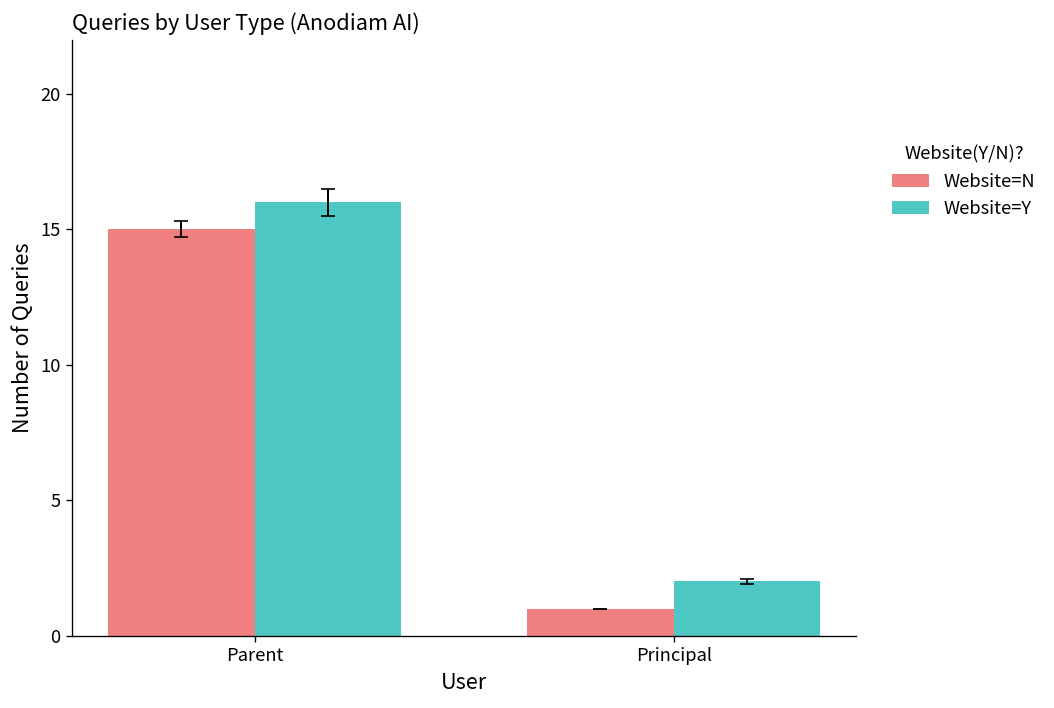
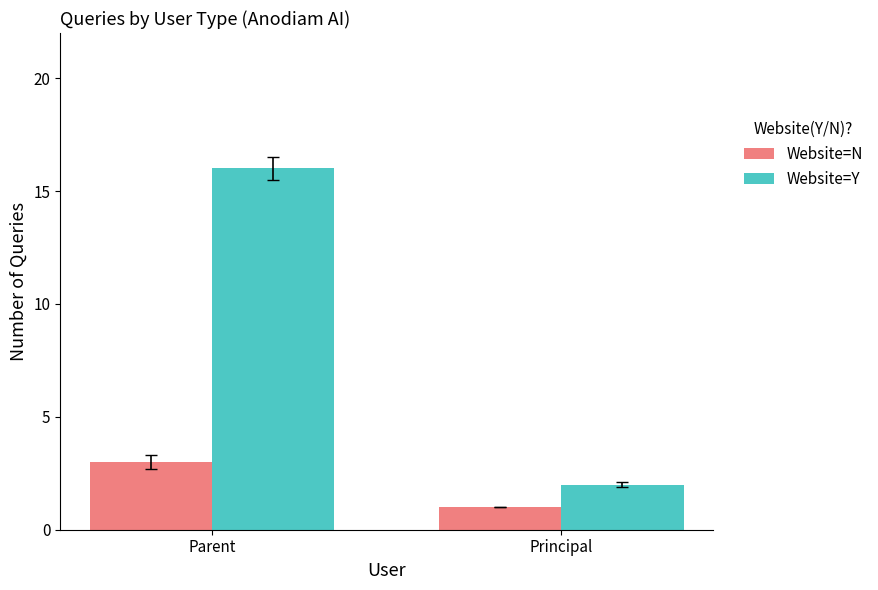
Website=N, Parent: 15 -> 3
